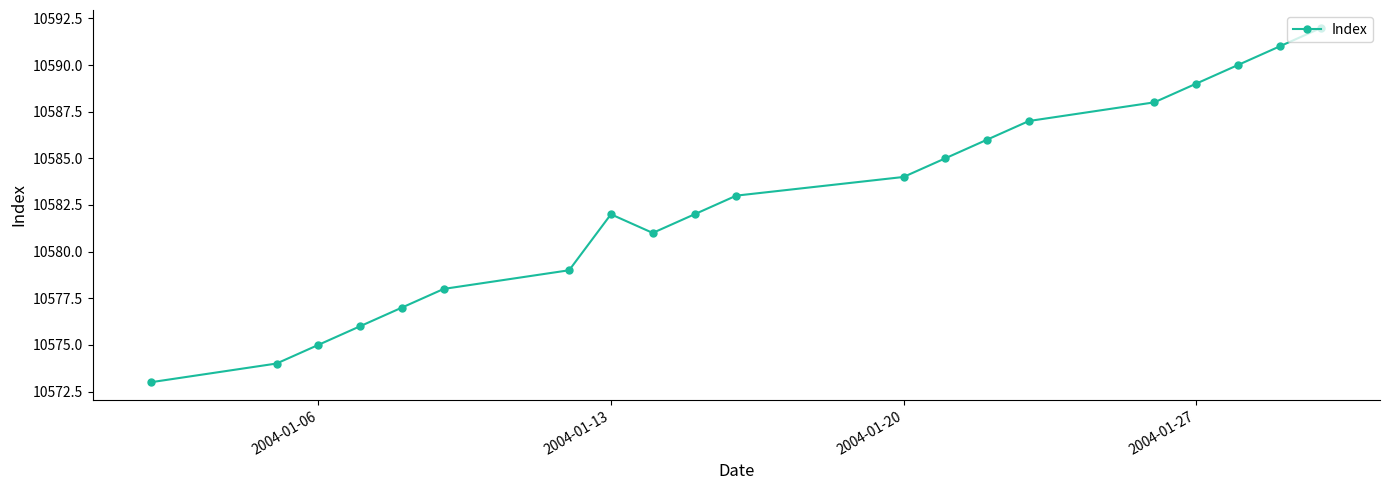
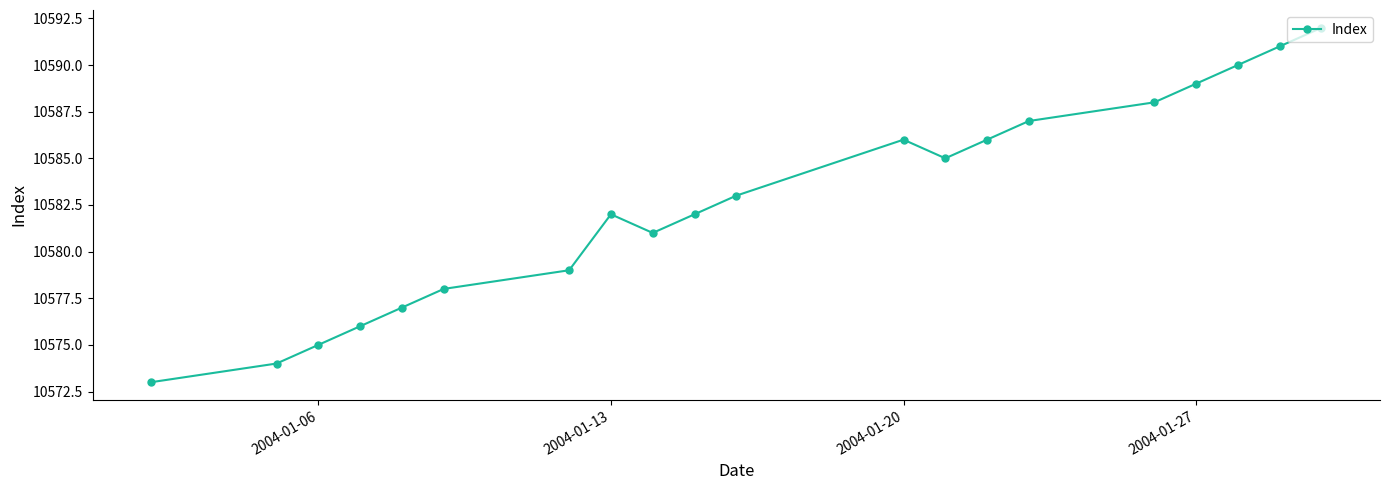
2004-01-20: 10584 -> 10586
